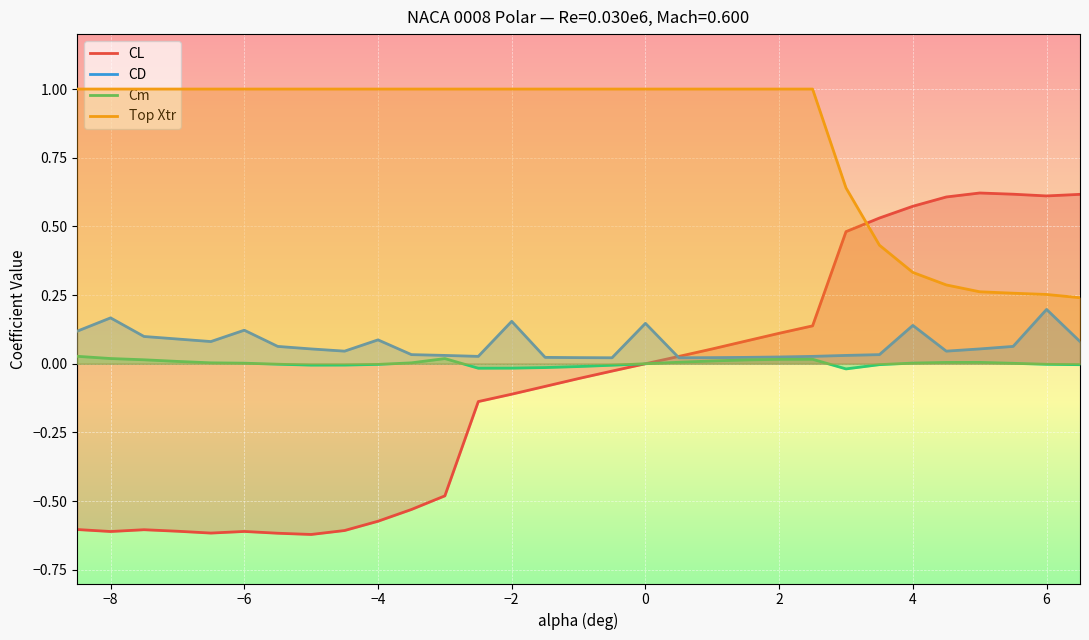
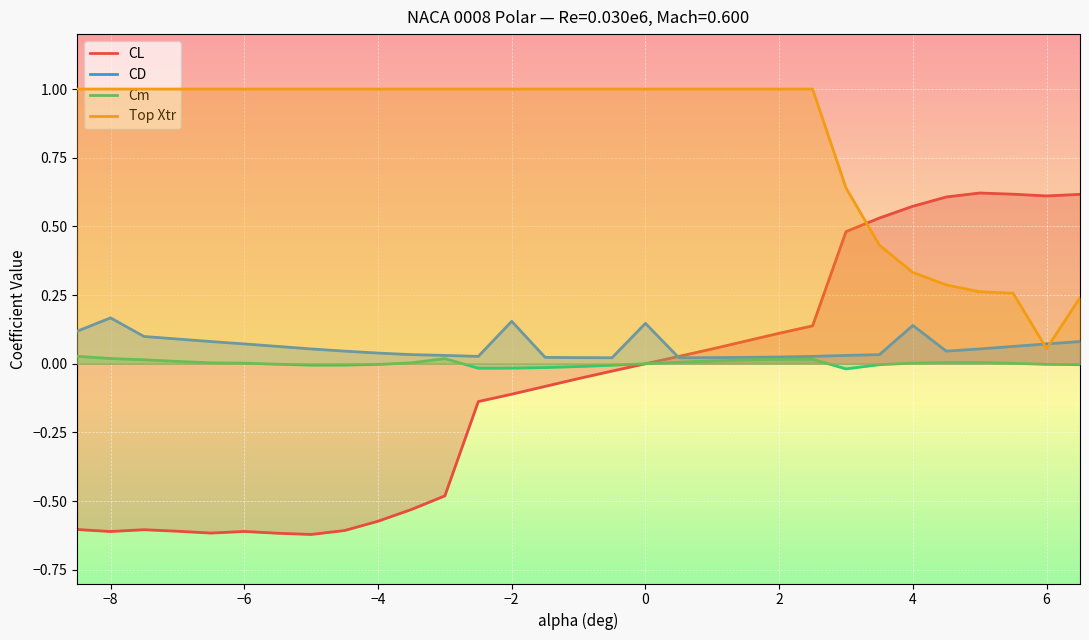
CD, −6: 0.12 -> 0.07
CD, −4: 0.09 -> 0.04
CD, 6: 0.20 -> 0.07
Top Xtr, 6: 0.25 -> 0.06
